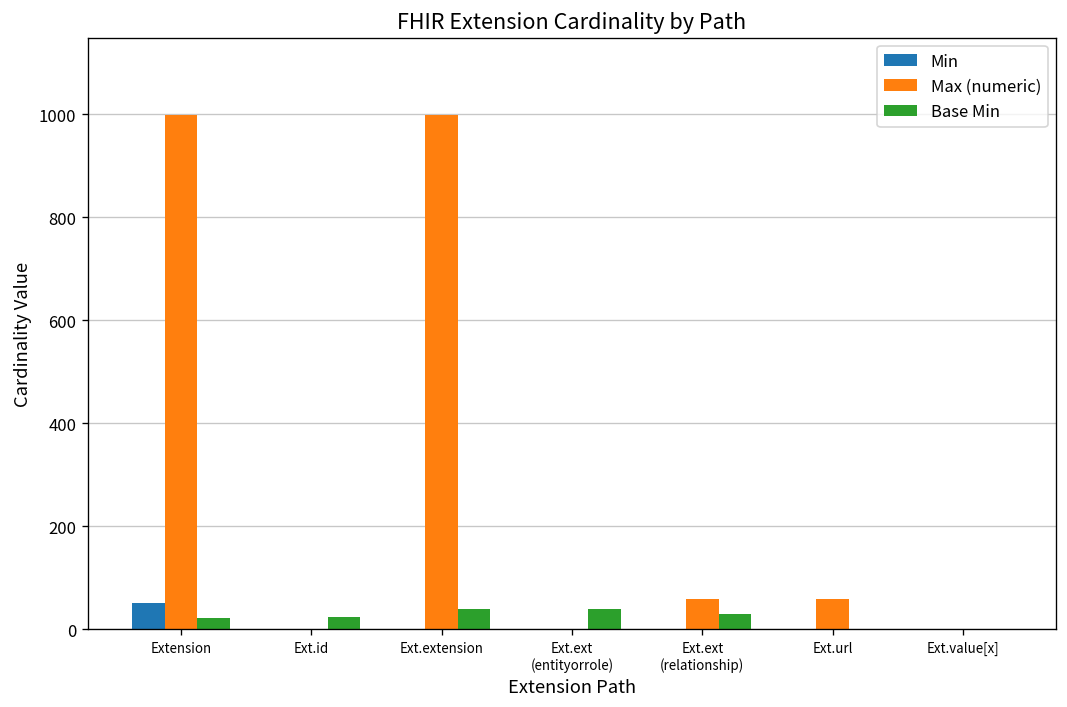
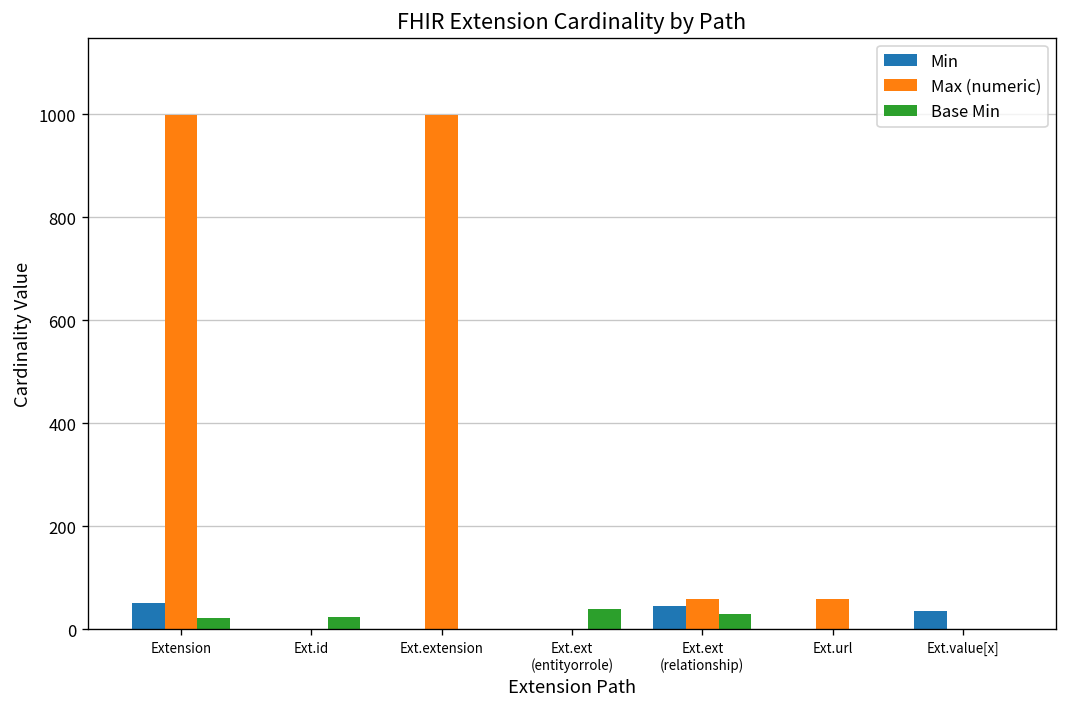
Base Min, Ext.extension: 40 -> 0
Min, Ext.ext (relationship): 0 -> 50
Min, Ext.value[x]: 0 -> 40
